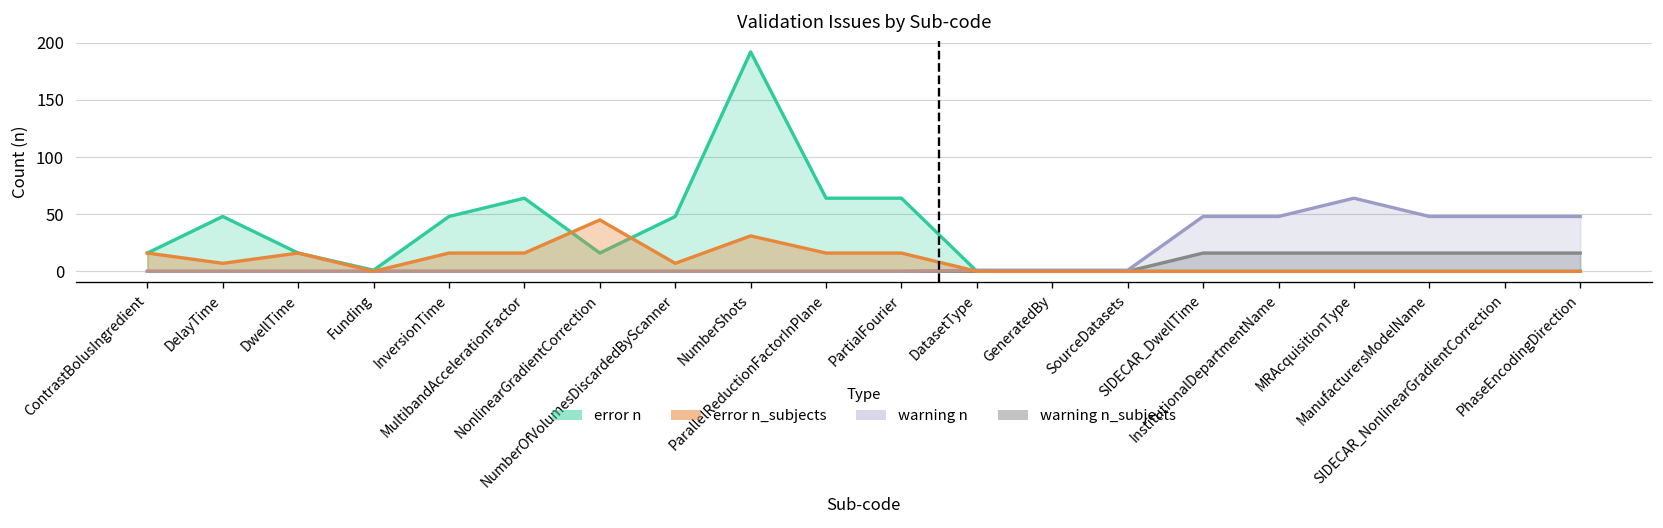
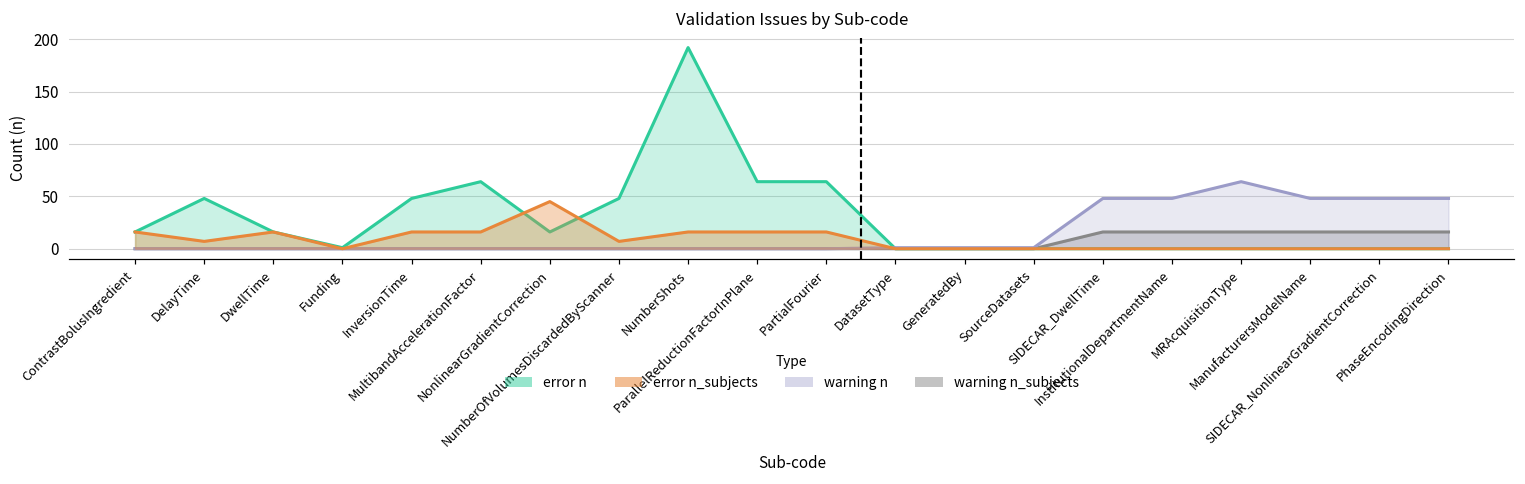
error n_subjects, NumberShots: 30 -> 20
